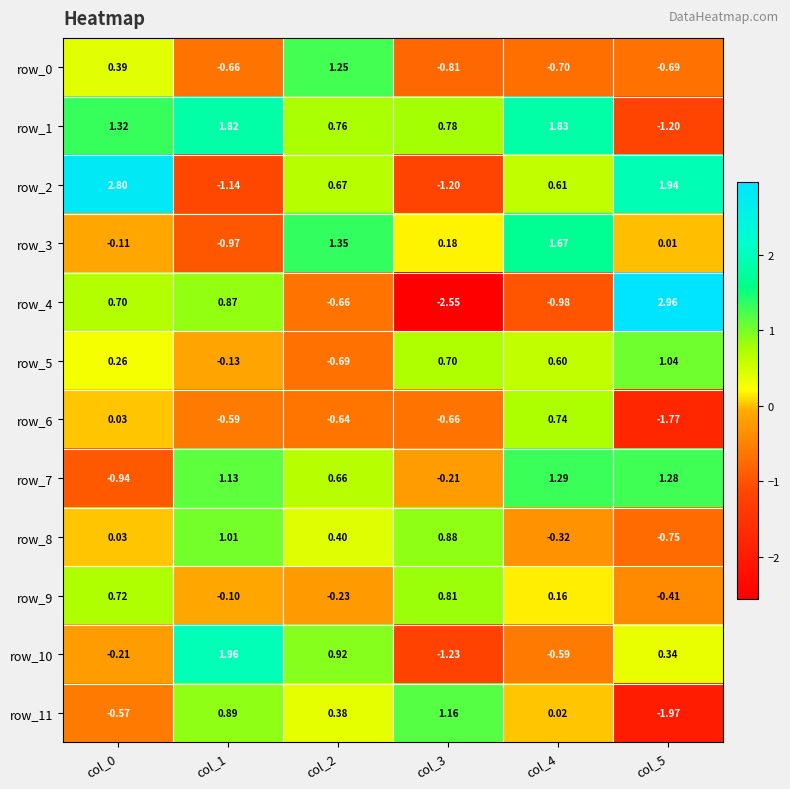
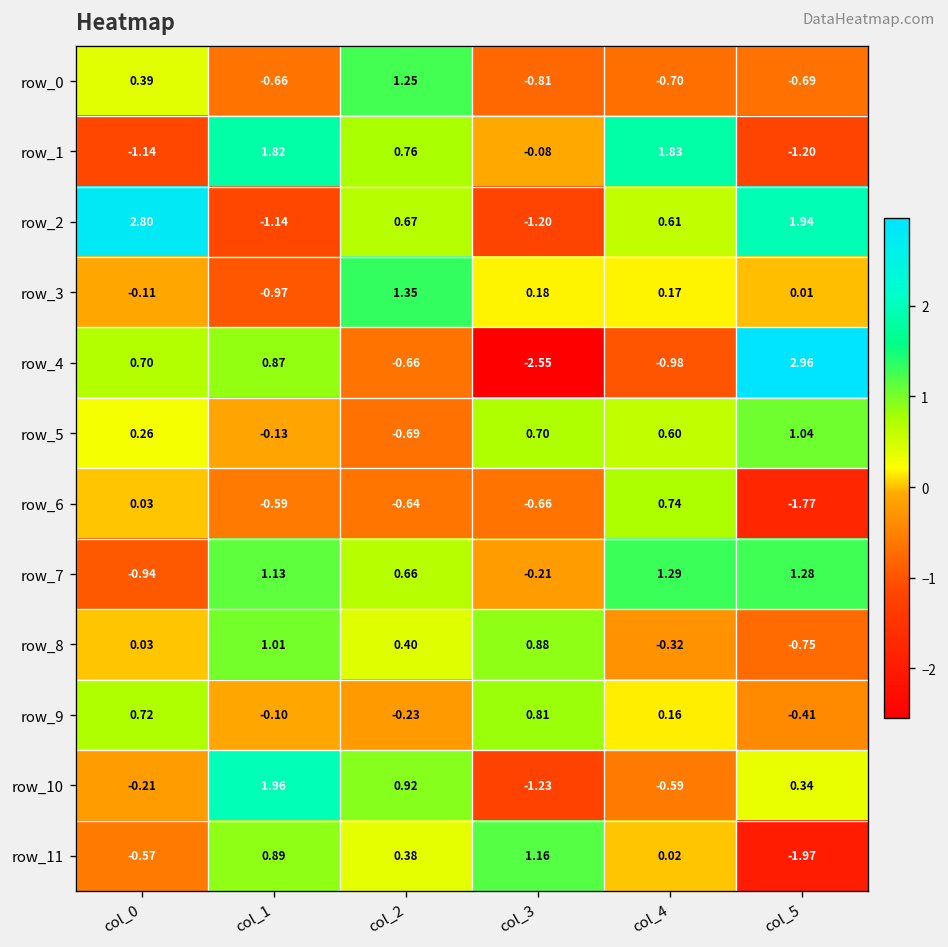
row_1, col_0: 1.32 -> -1.14
row_1, col_3: 0.78 -> -0.08
row_3, col_4: 1.67 -> 0.17
